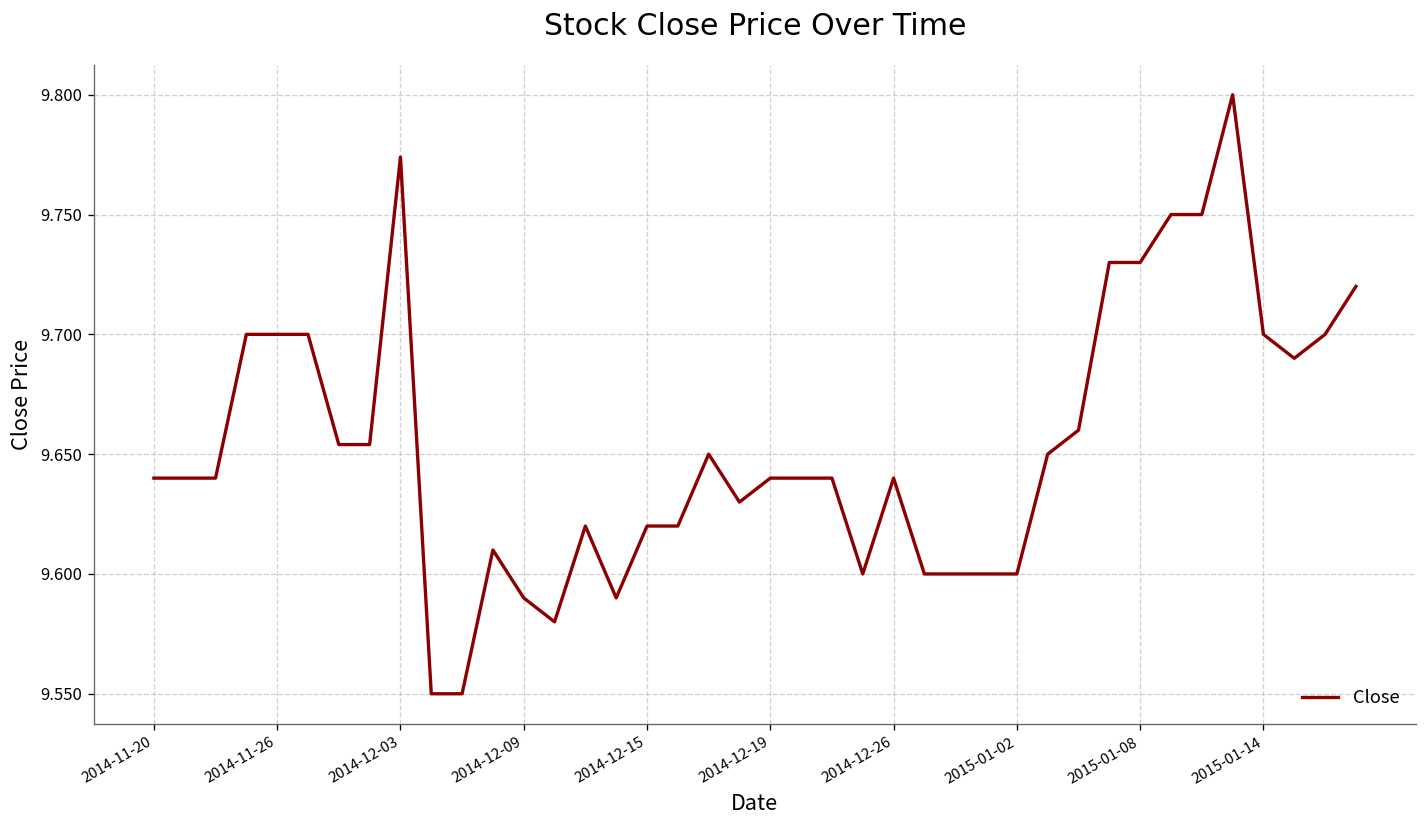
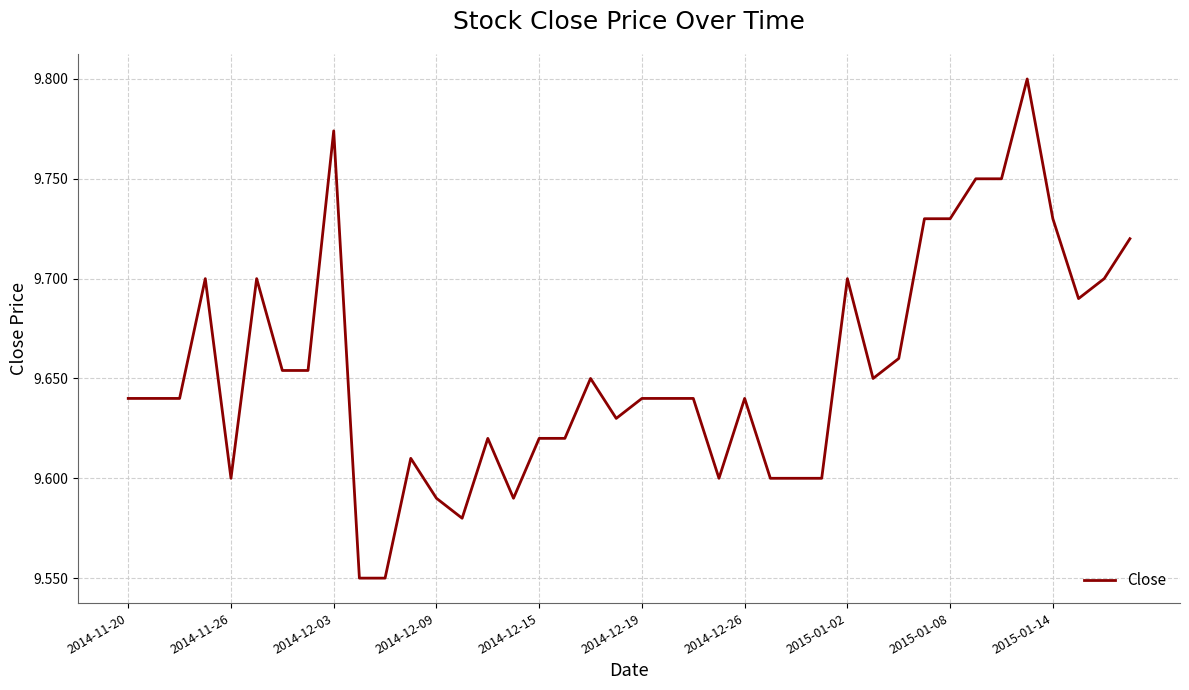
2014-11-26: 9.7 -> 9.6
2015-01-02: 9.6 -> 9.7
2015-01-14: 9.70 -> 9.73
